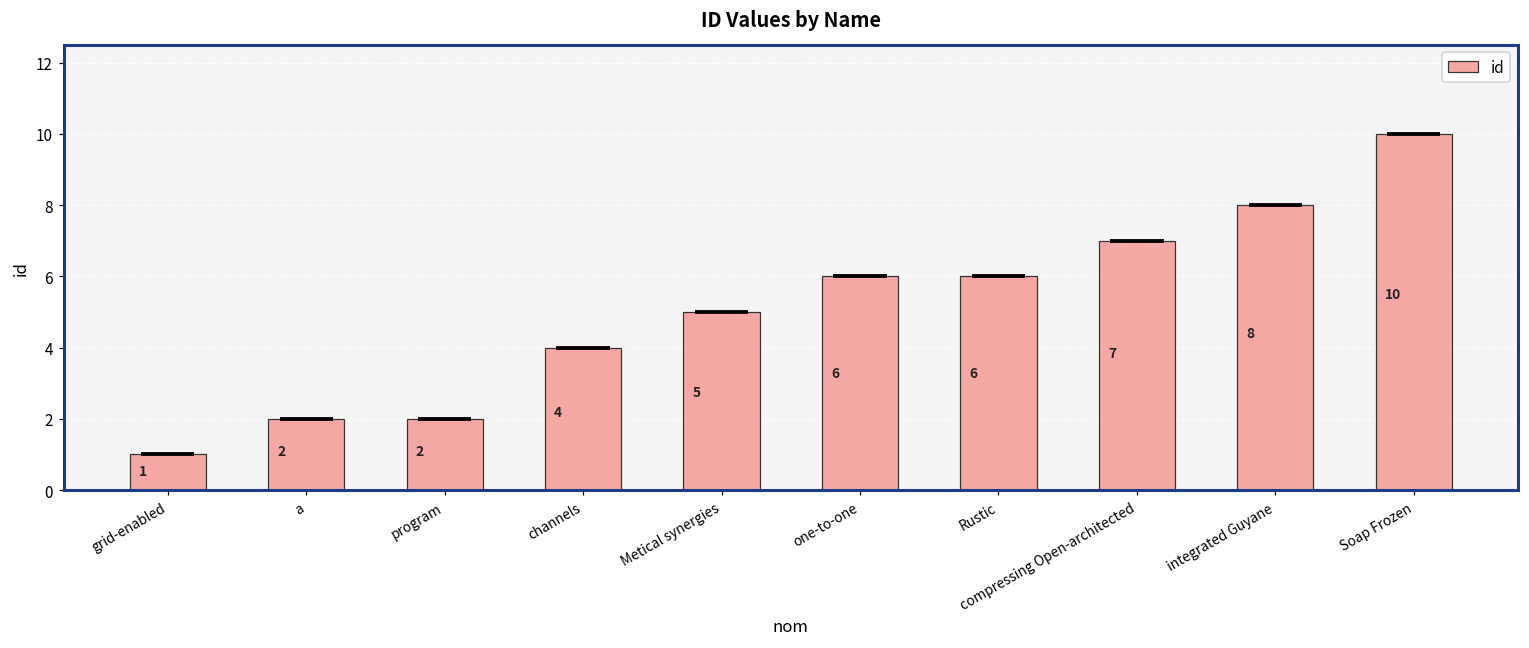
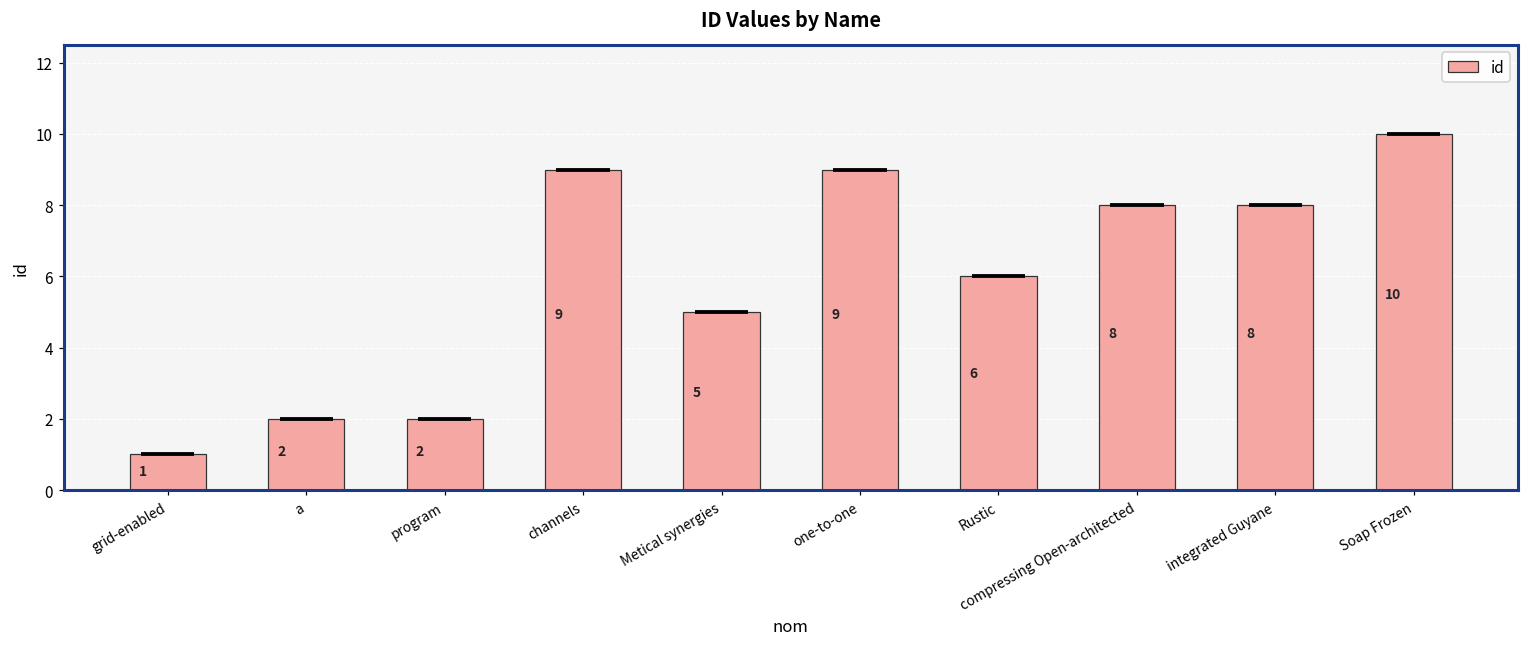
channels: 4 -> 9
one-to-one: 6 -> 9
compressing Open-architected: 7 -> 8
